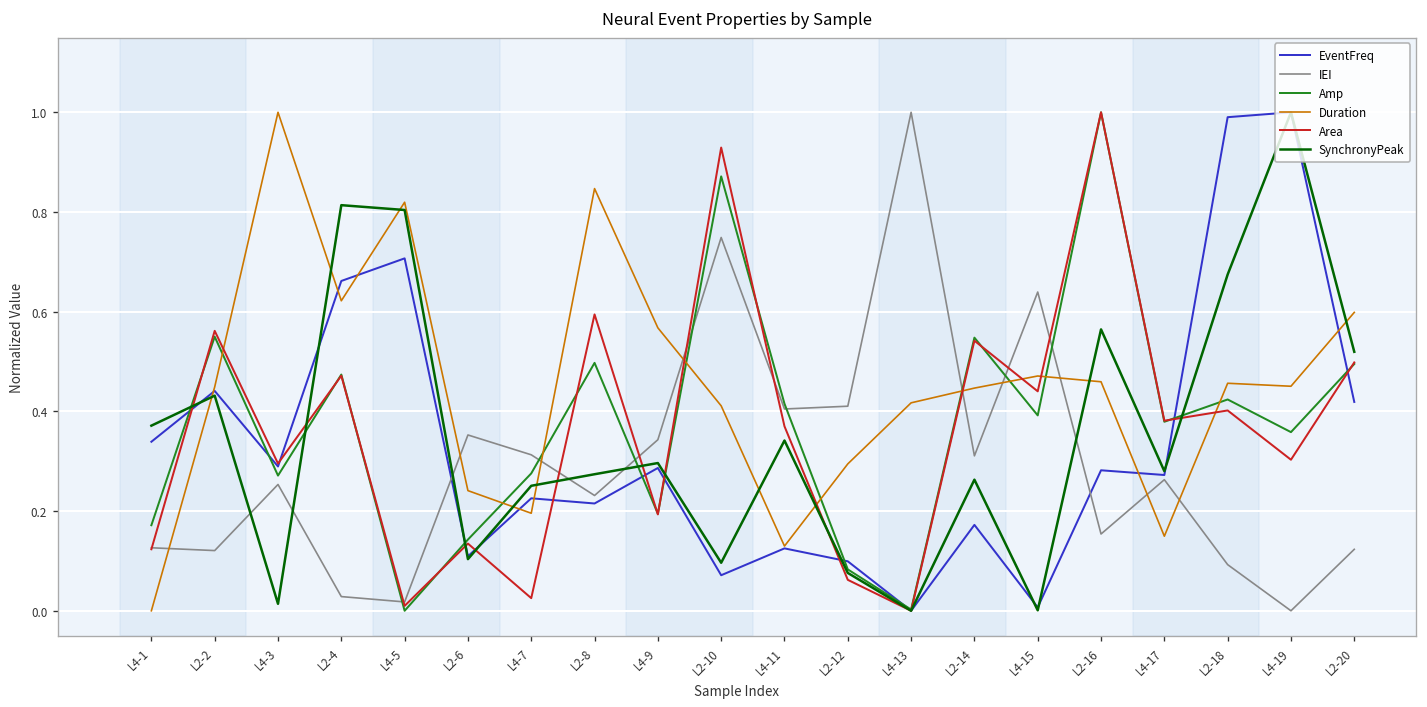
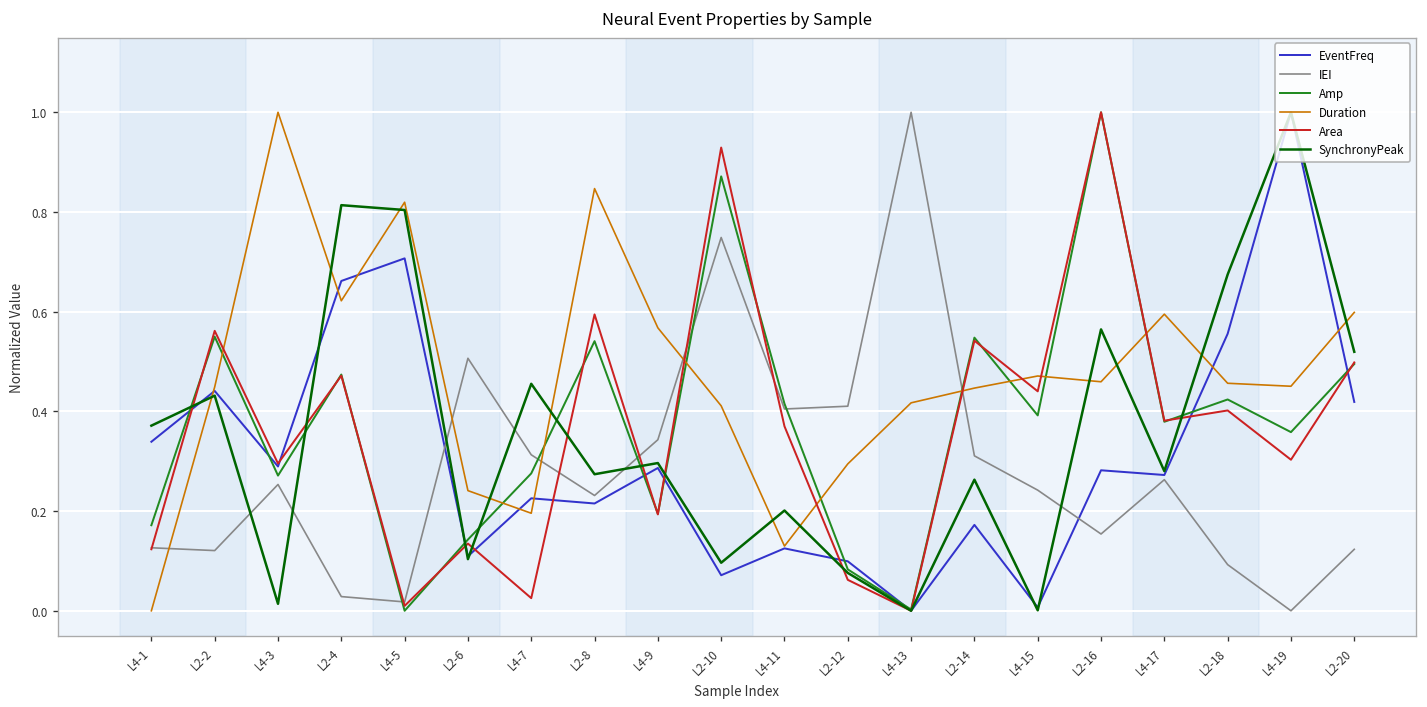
IEI, L2-6: 0.35 -> 0.51
SynchronyPeak, L4-7: 0.25 -> 0.46
Amp, L2-8: 0.50 -> 0.54
SynchronyPeak, L4-11: 0.34 -> 0.20
IEI, L4-15: 0.64 -> 0.24
Duration, L4-17: 0.15 -> 0.59
EventFreq, L2-18: 0.99 -> 0.56
